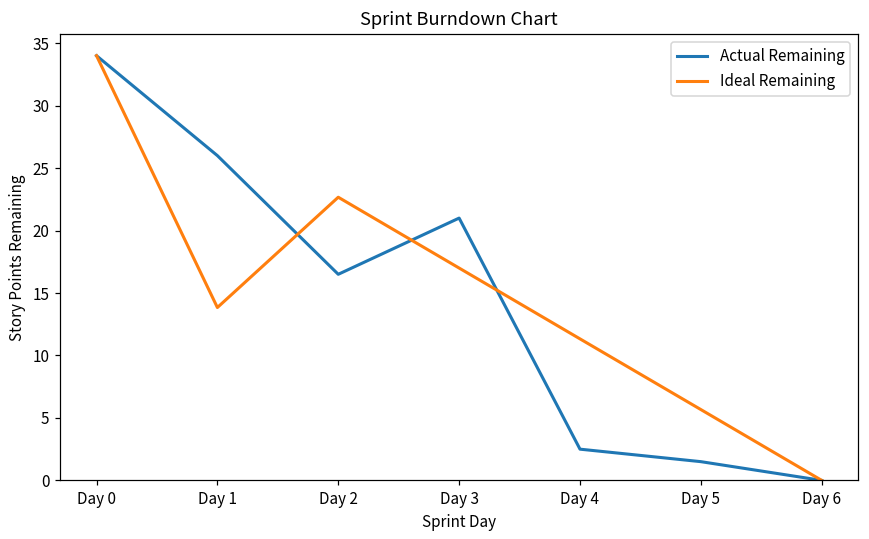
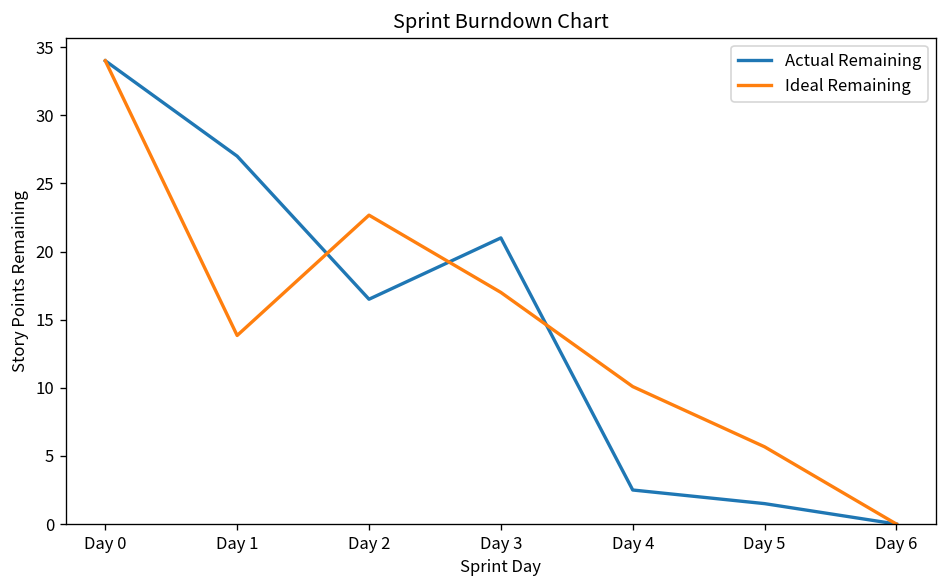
Actual Remaining, Day 1: 26 -> 27
Ideal Remaining, Day 4: 11.3 -> 10.1
